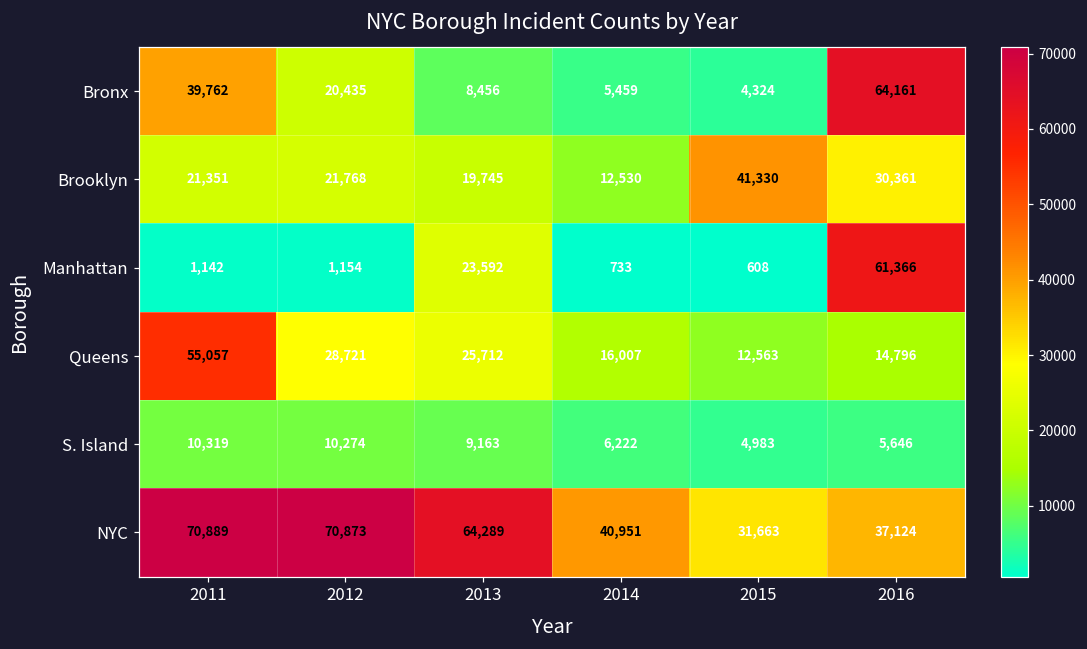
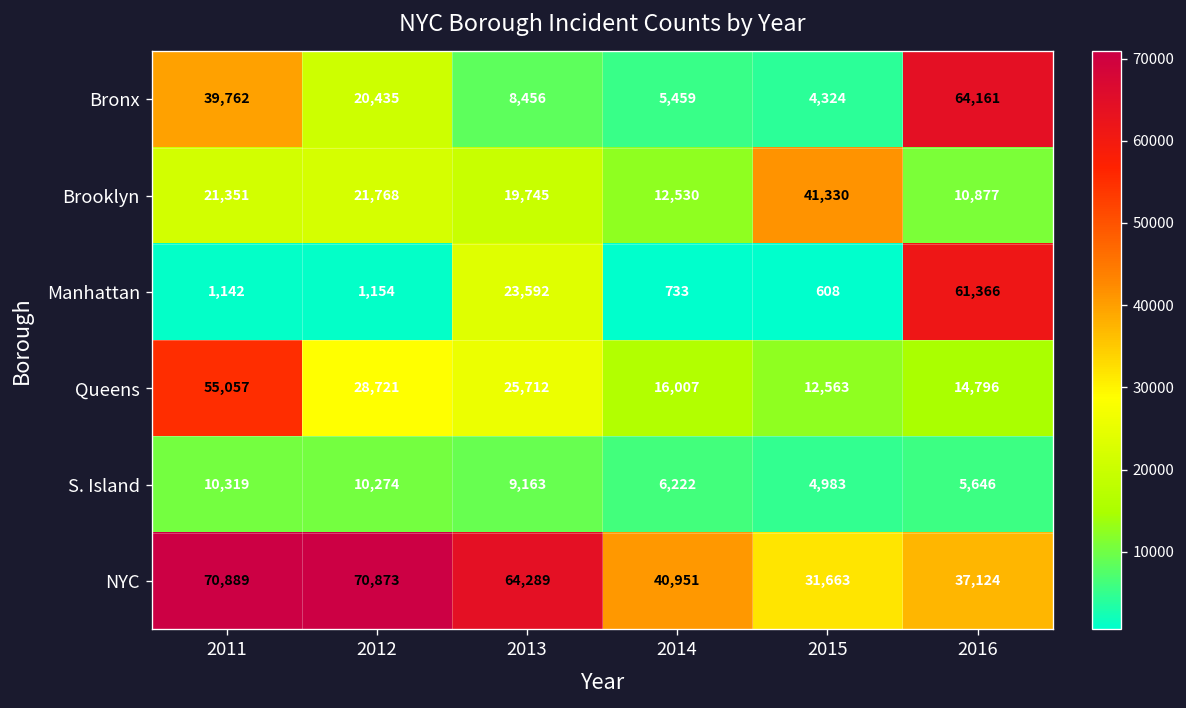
Brooklyn, 2016: 30,361 -> 10,877
